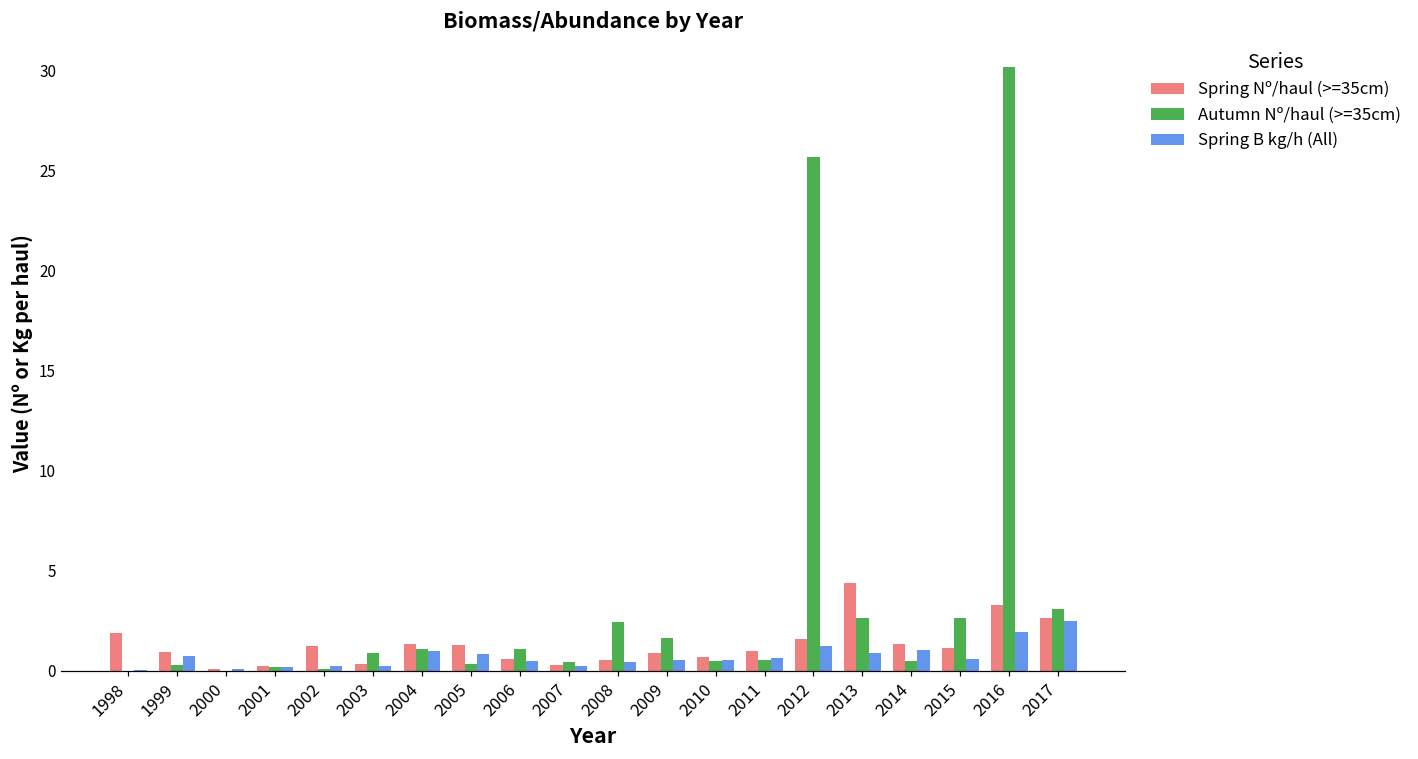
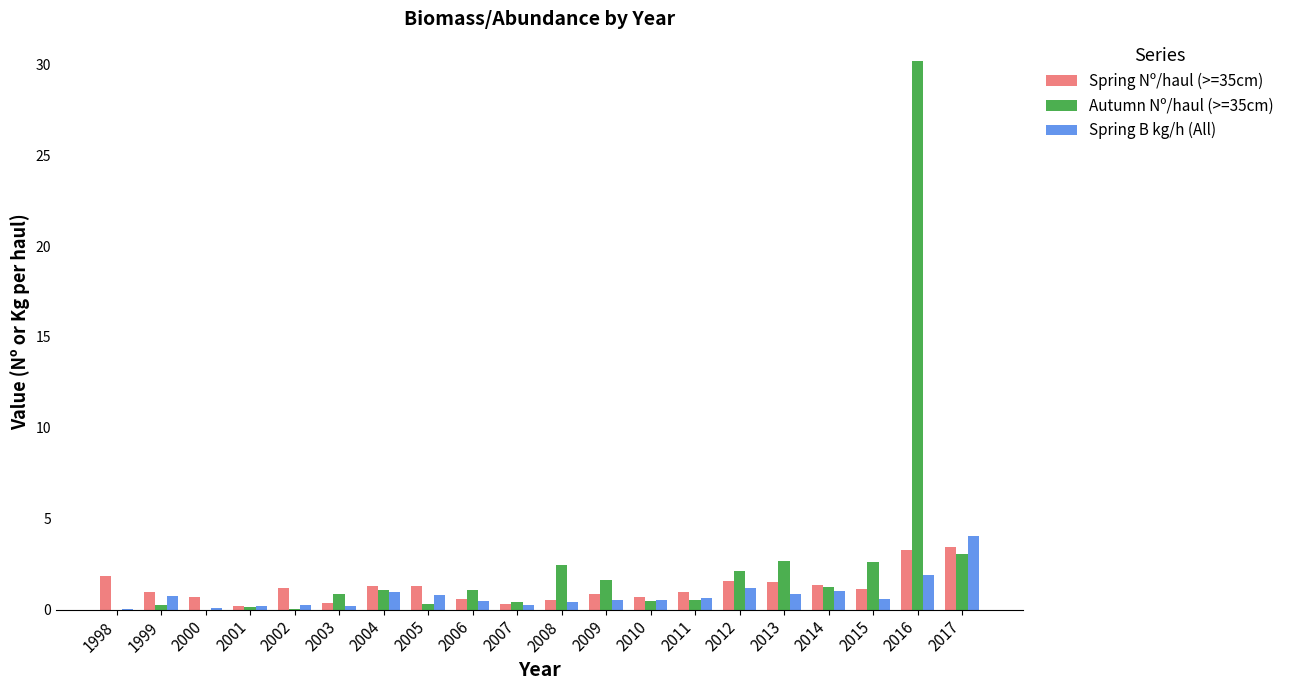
Spring Nº/haul (>=35cm), 2000: 0.1 -> 0.7
Autumn Nº/haul (>=35cm), 2012: 25.7 -> 2.1
Spring Nº/haul (>=35cm), 2013: 4.4 -> 1.5
Autumn Nº/haul (>=35cm), 2014: 0.5 -> 1.2
Spring Nº/haul (>=35cm), 2017: 2.6 -> 3.4
Spring B kg/h (All), 2017: 2.5 -> 4.0
